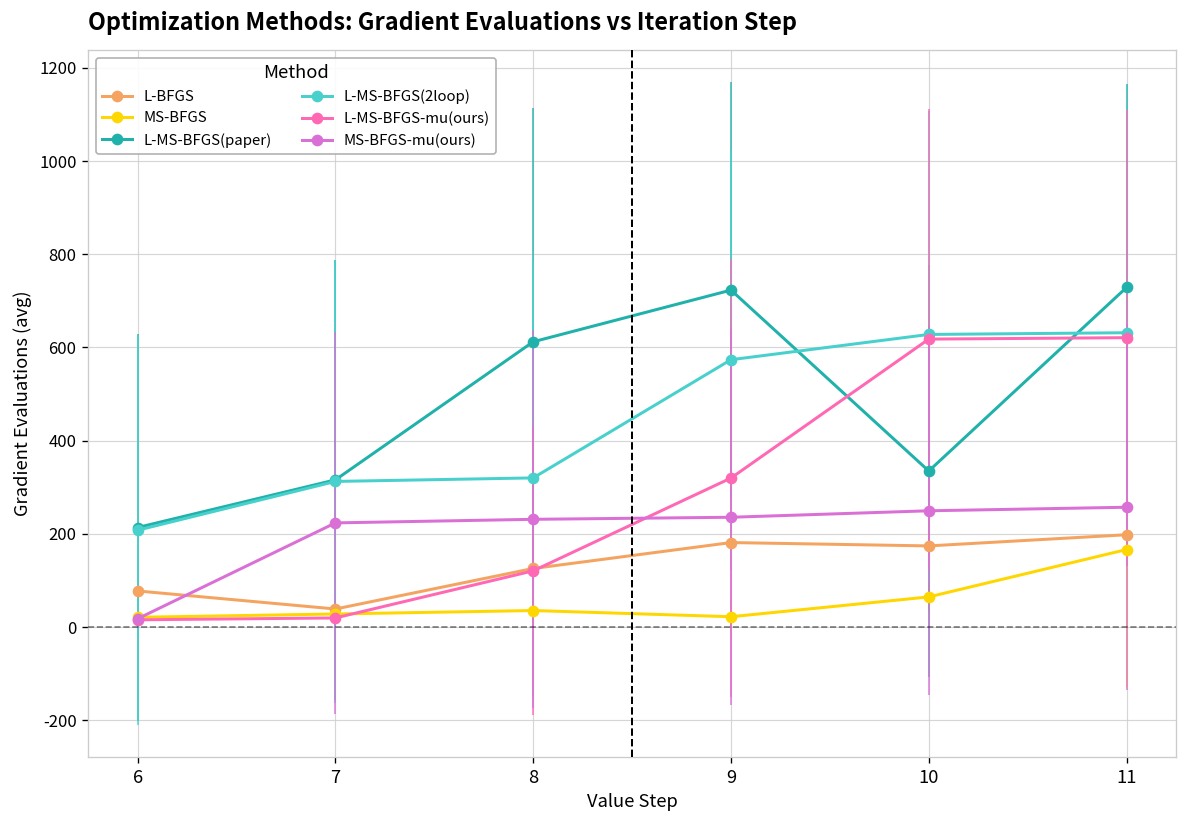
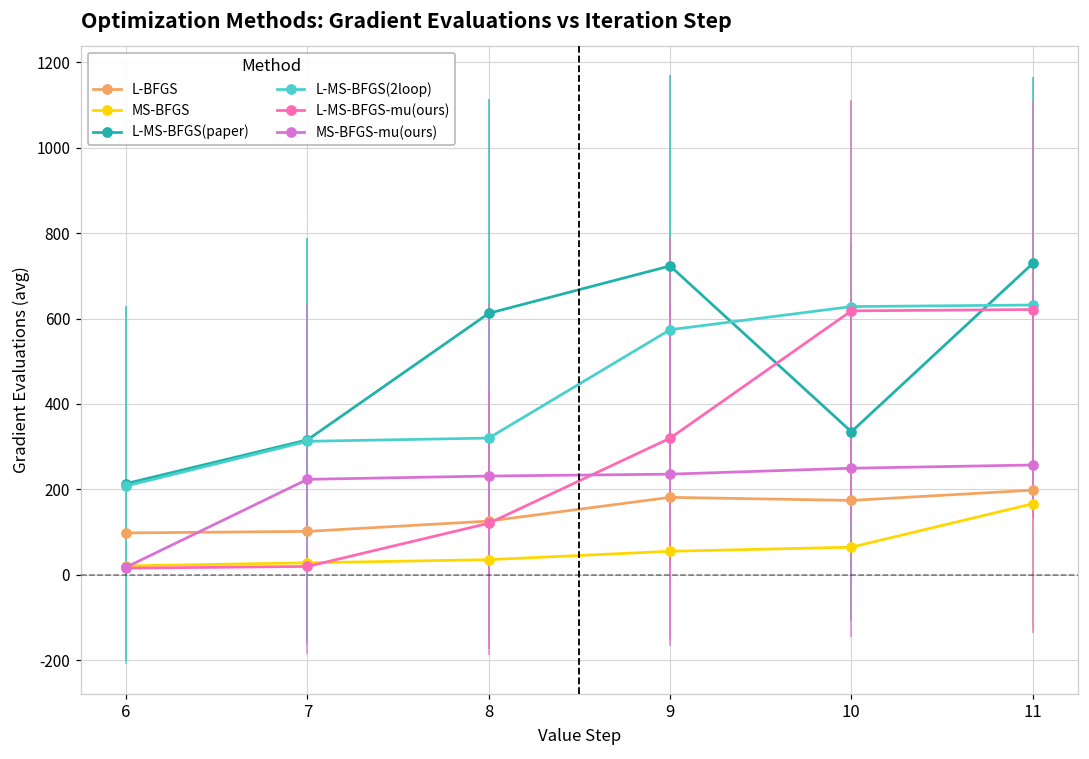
L-BFGS, 6: 80 -> 100
L-BFGS, 7: 40 -> 100
MS-BFGS, 9: 20 -> 60
